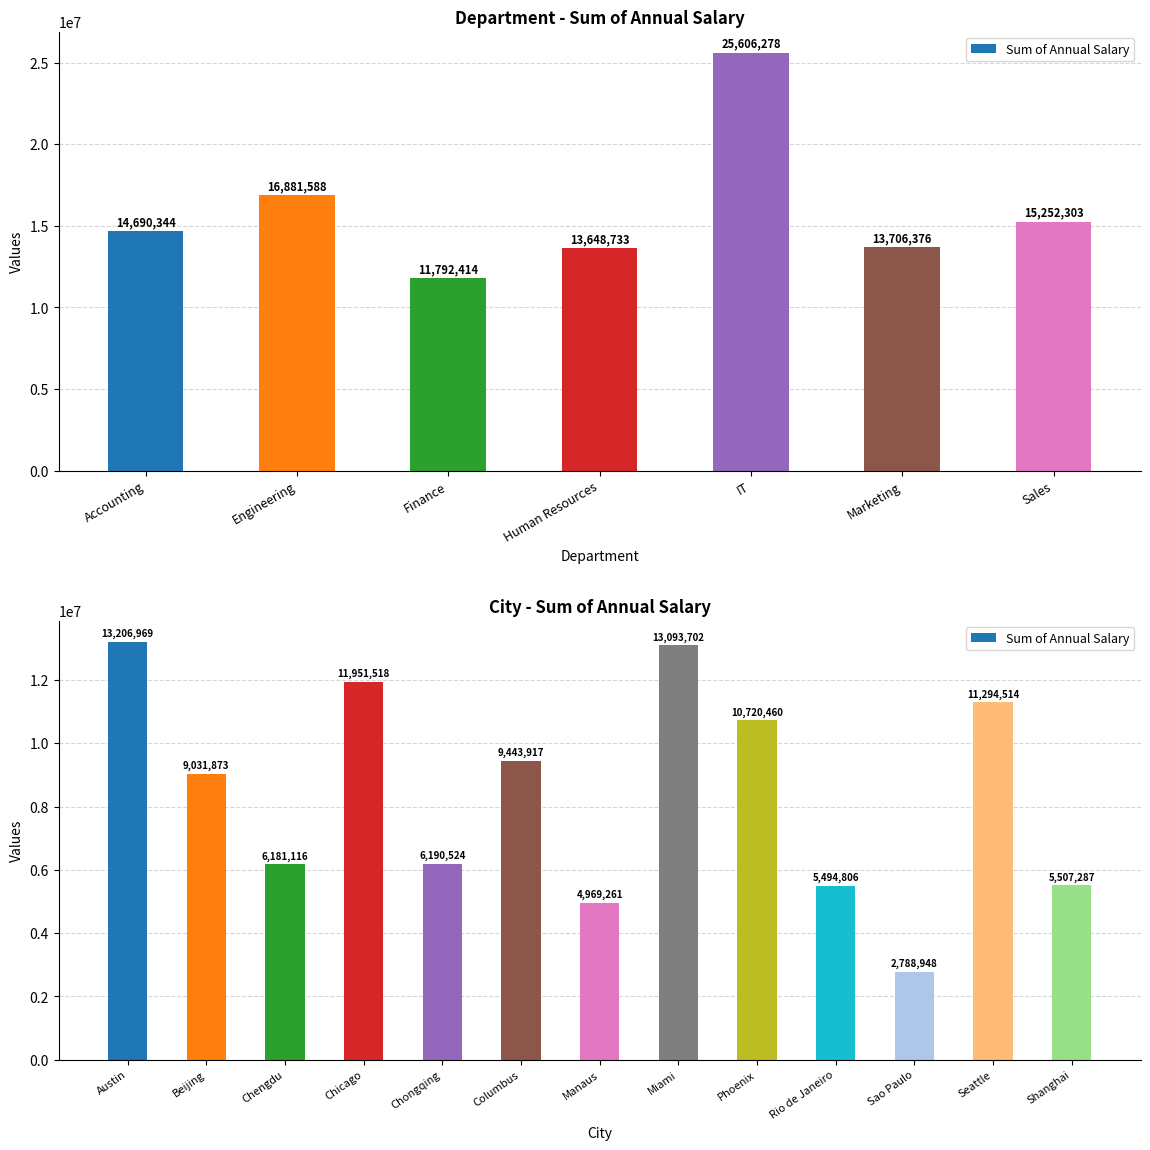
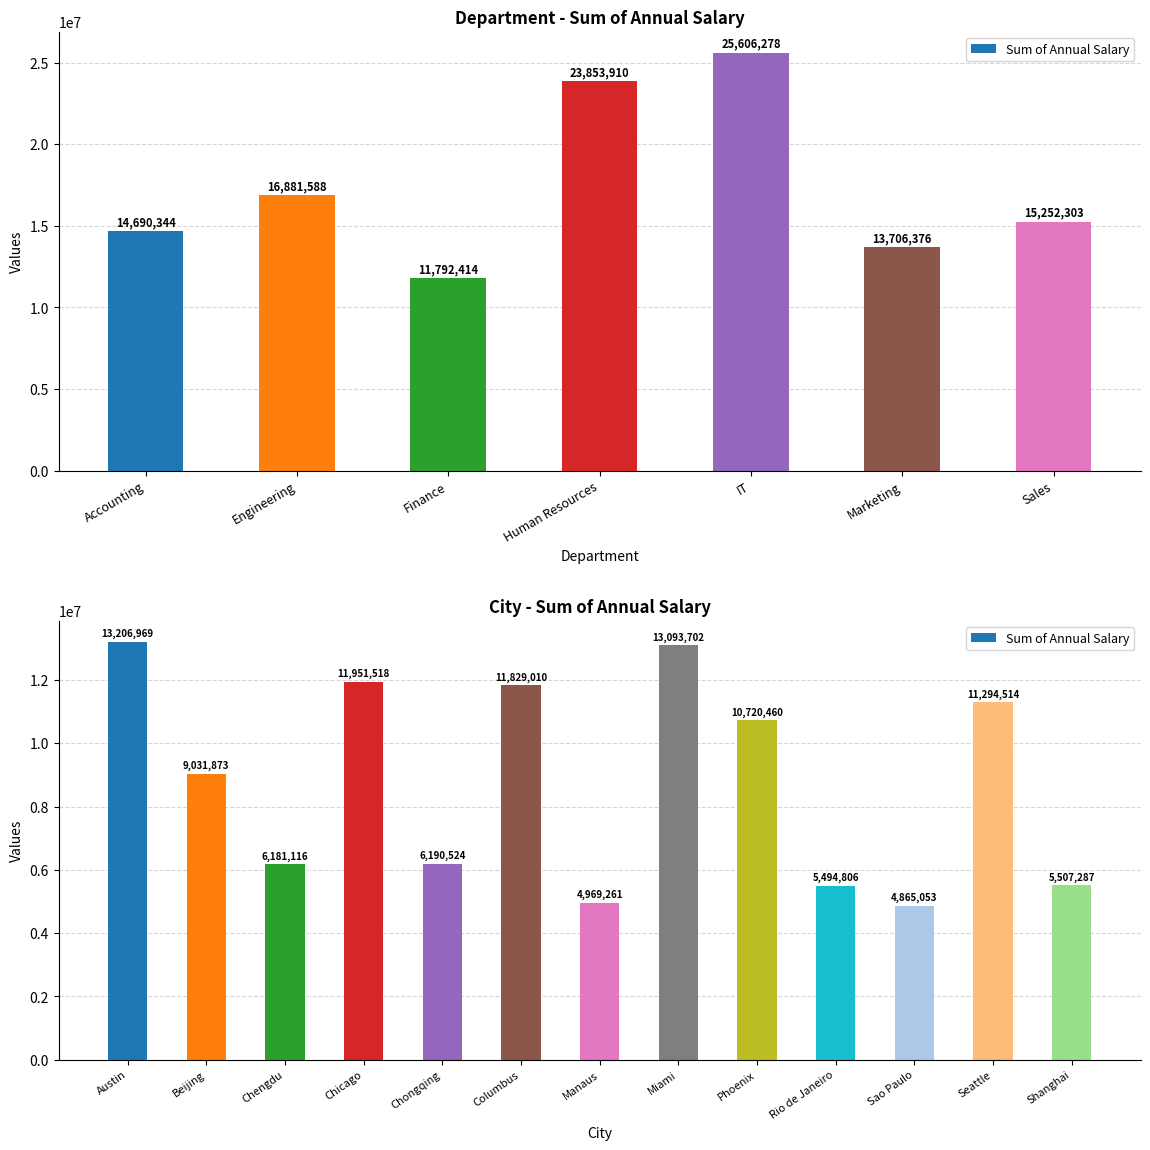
Department - Sum of Annual Salary, Human Resources: 13,648,733 -> 23,853,910
City - Sum of Annual Salary, Columbus: 9,443,917 -> 11,829,010
City - Sum of Annual Salary, Sao Paulo: 2,788,948 -> 4,865,053
